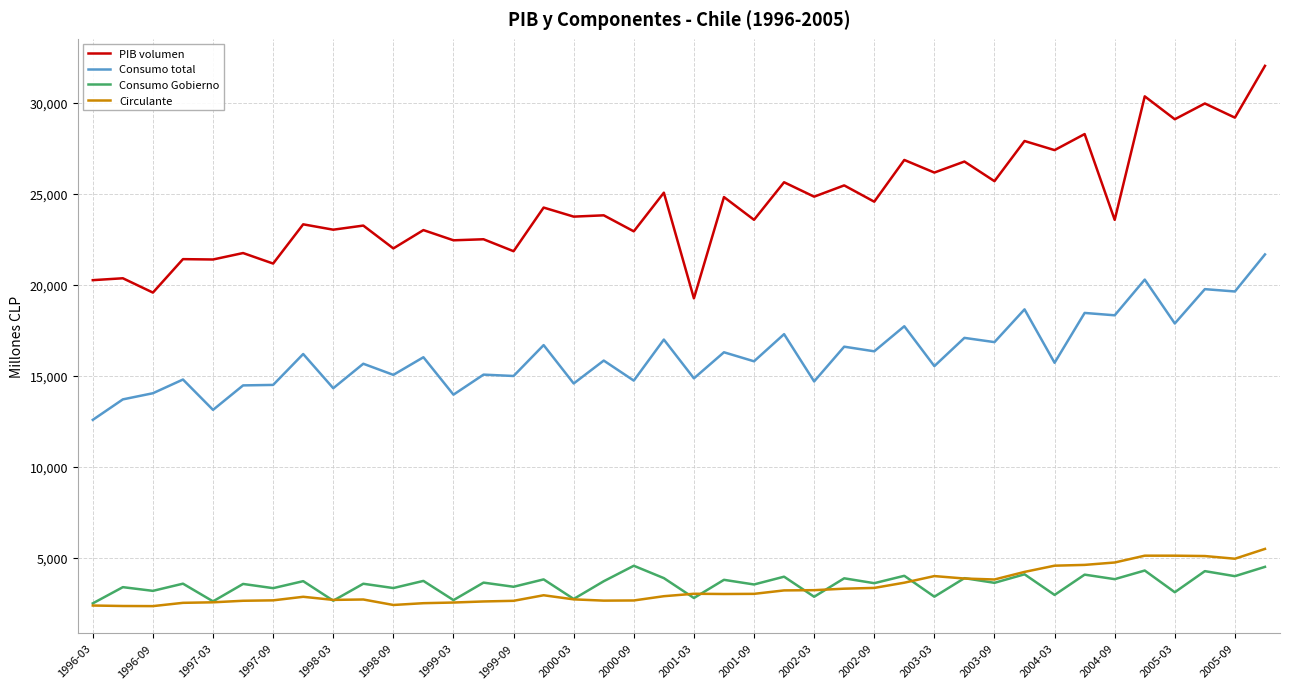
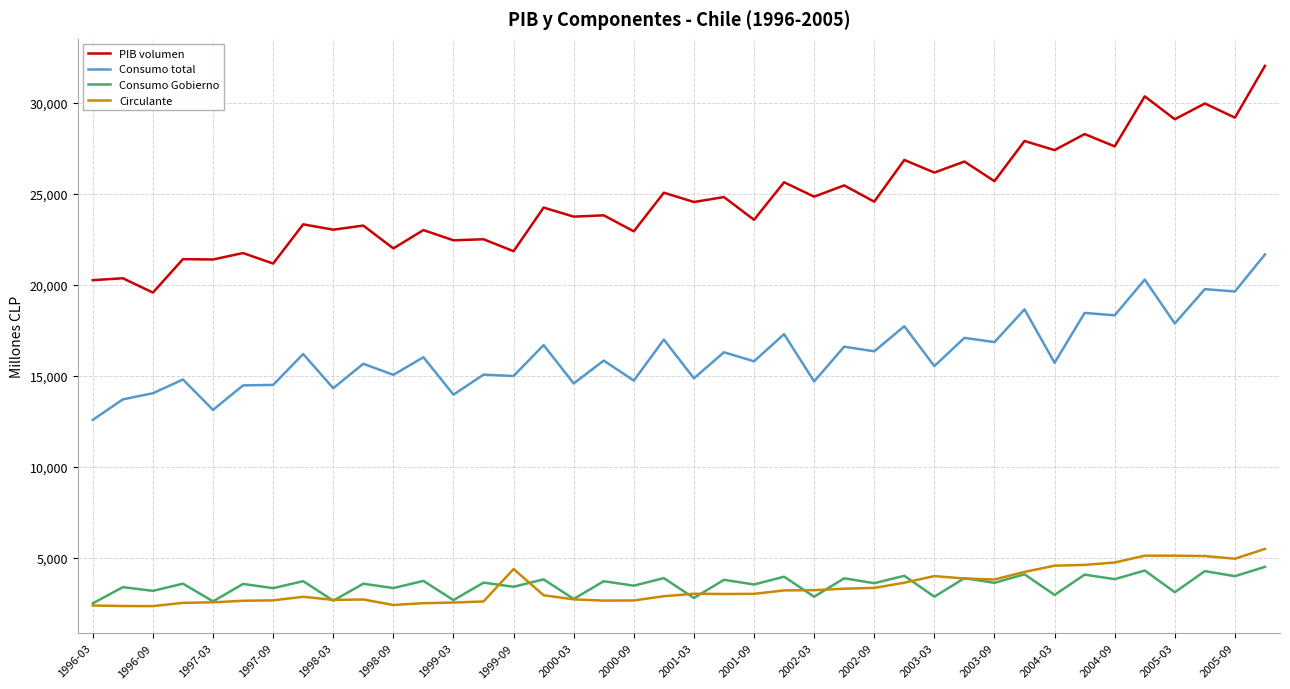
Circulante, 1999-09: 2,600 -> 4,400
Consumo Gobierno, 2000-09: 4,600 -> 3,500
PIB volumen, 2001-03: 19,300 -> 24,600
PIB volumen, 2004-09: 23,600 -> 27,600
